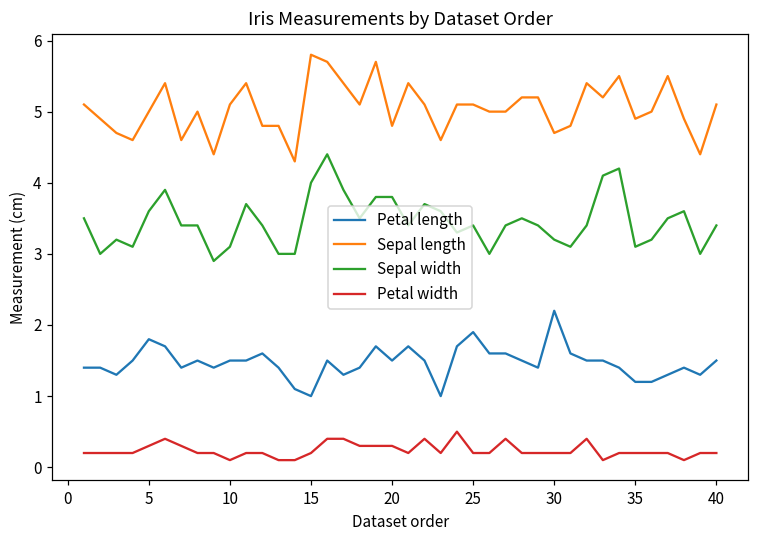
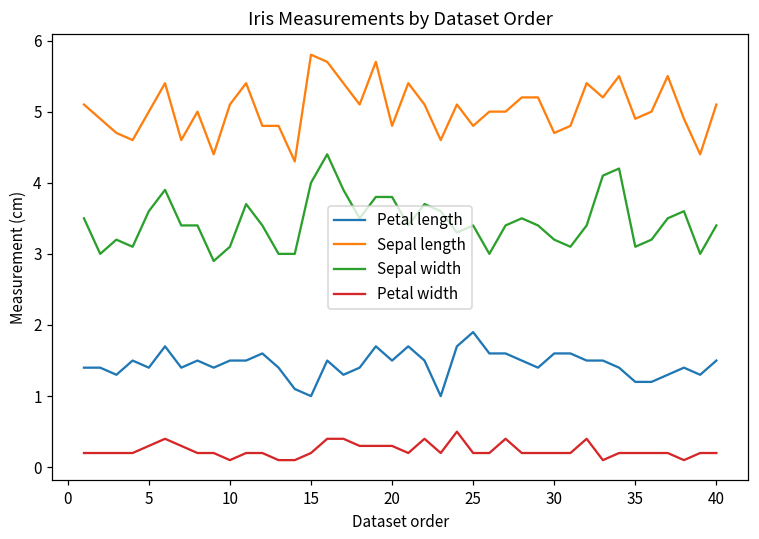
Petal length, 5: 1.8 -> 1.4
Sepal length, 25: 5.1 -> 4.8
Petal length, 30: 2.2 -> 1.6
